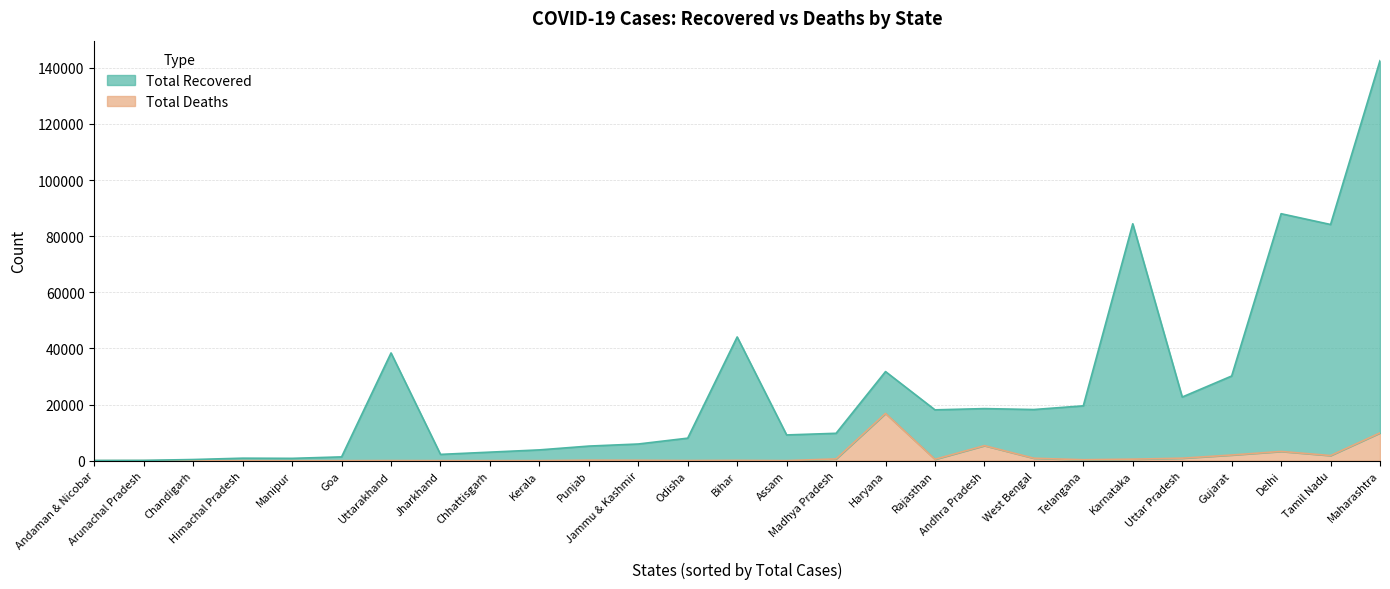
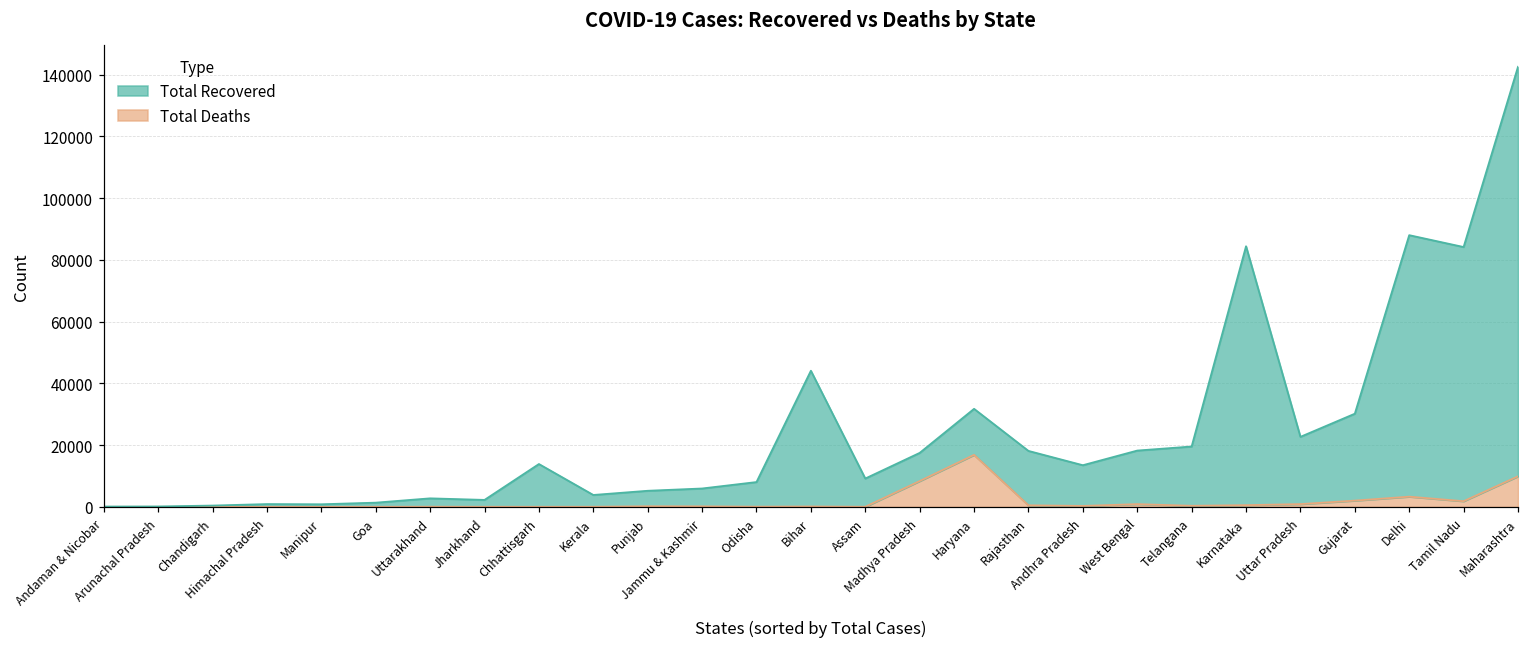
Total Recovered, Uttarakhand: 38000 -> 3000
Total Recovered, Chhattisgarh: 3000 -> 14000
Total Deaths, Madhya Pradesh: 1000 -> 8000
Total Deaths, Andhra Pradesh: 5000 -> 0
